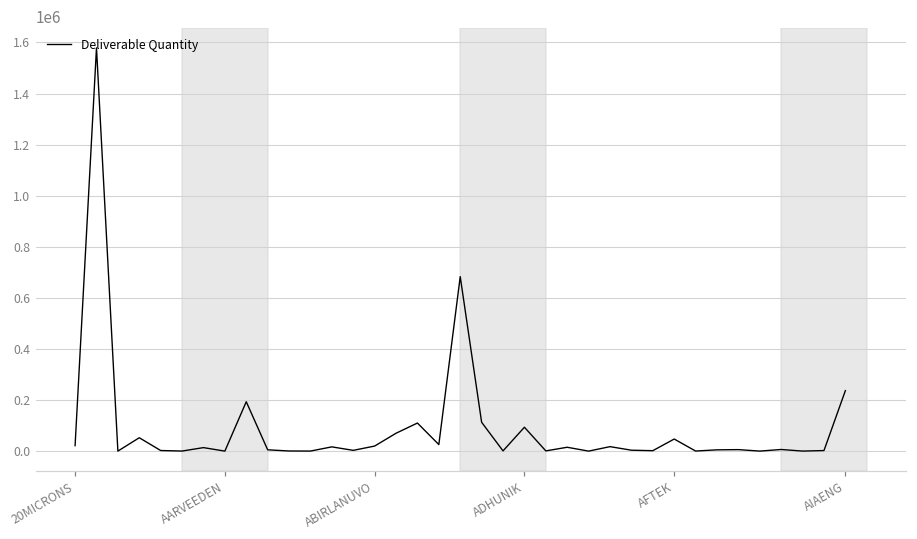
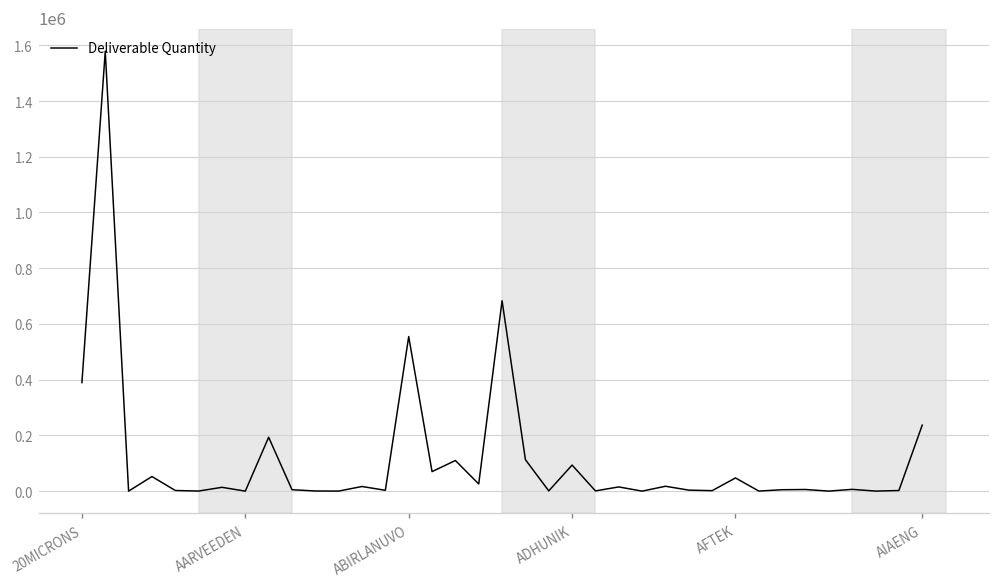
20MICRONS: 20000 -> 390000
ABIRLANUVO: 20000 -> 550000
